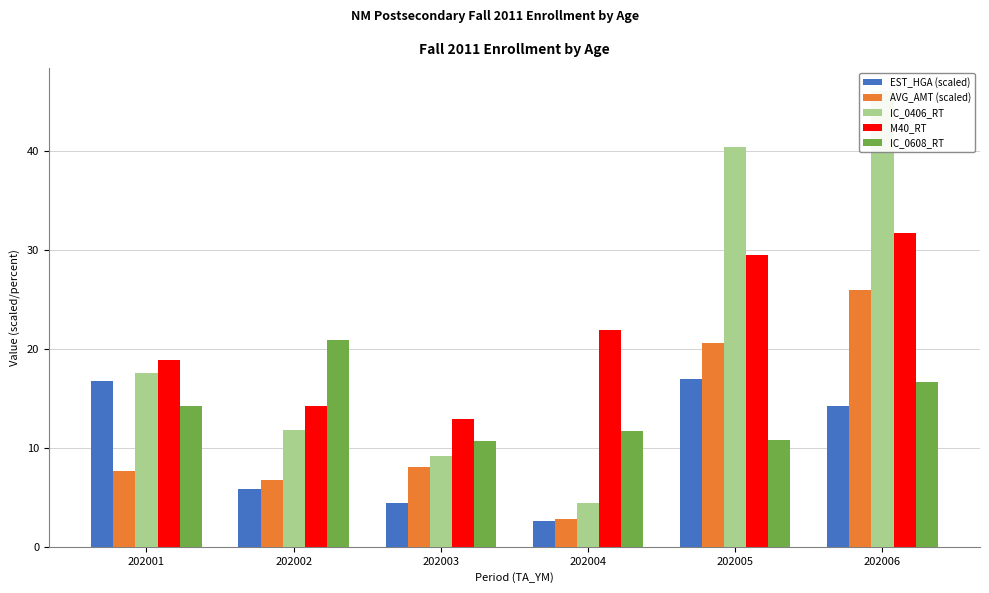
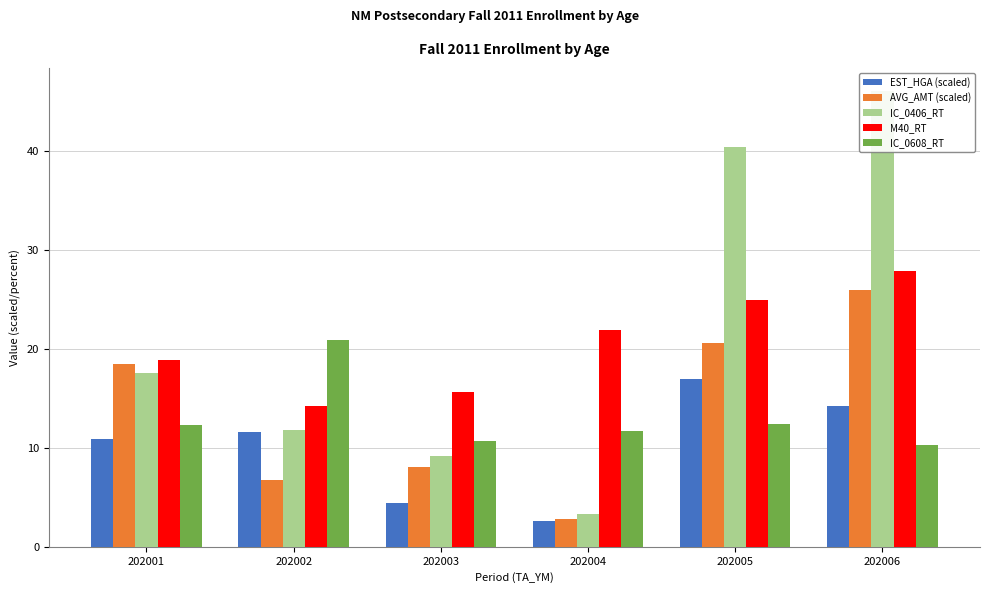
EST_HGA (scaled), 202001: 17 -> 11
AVG_AMT (scaled), 202001: 8 -> 19
IC_0608_RT, 202001: 14 -> 12
EST_HGA (scaled), 202002: 6 -> 12
M40_RT, 202003: 13 -> 16
IC_0406_RT, 202004: 4 -> 3
M40_RT, 202005: 30 -> 25
IC_0608_RT, 202005: 11 -> 12
M40_RT, 202006: 32 -> 28
IC_0608_RT, 202006: 17 -> 10
